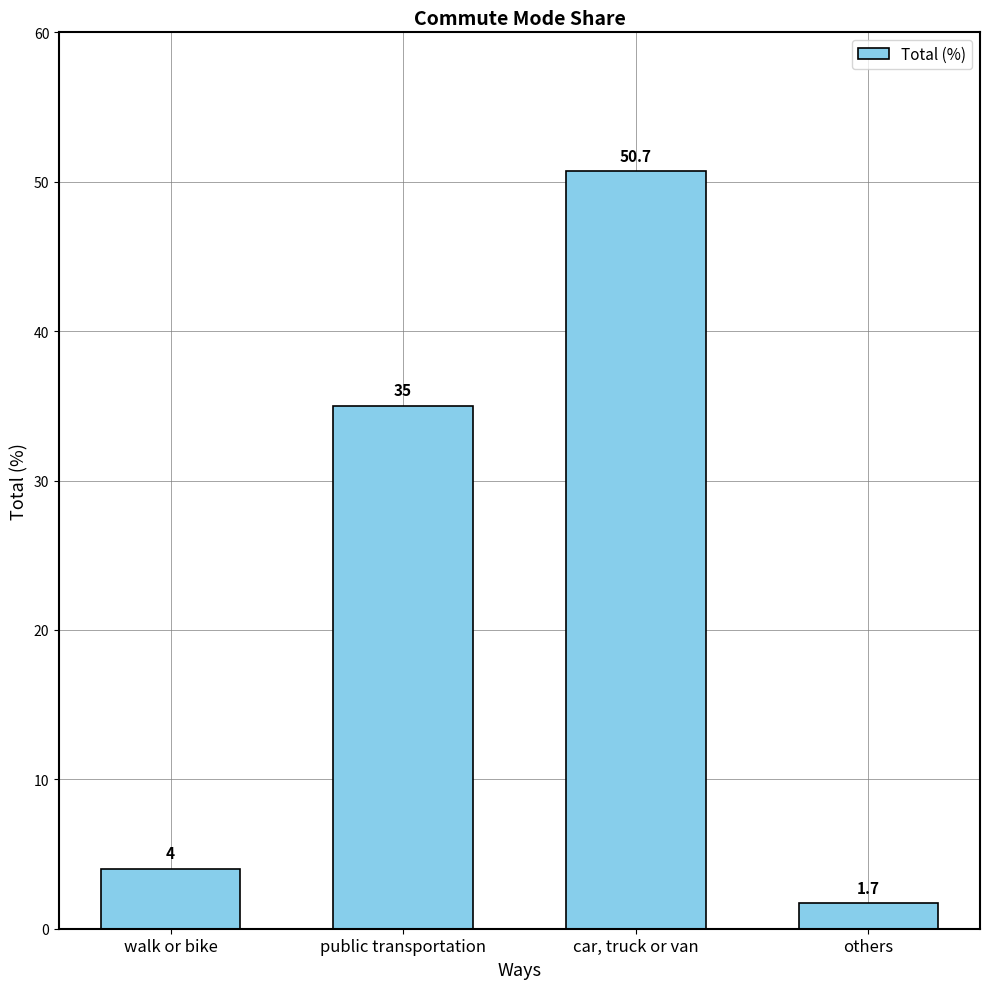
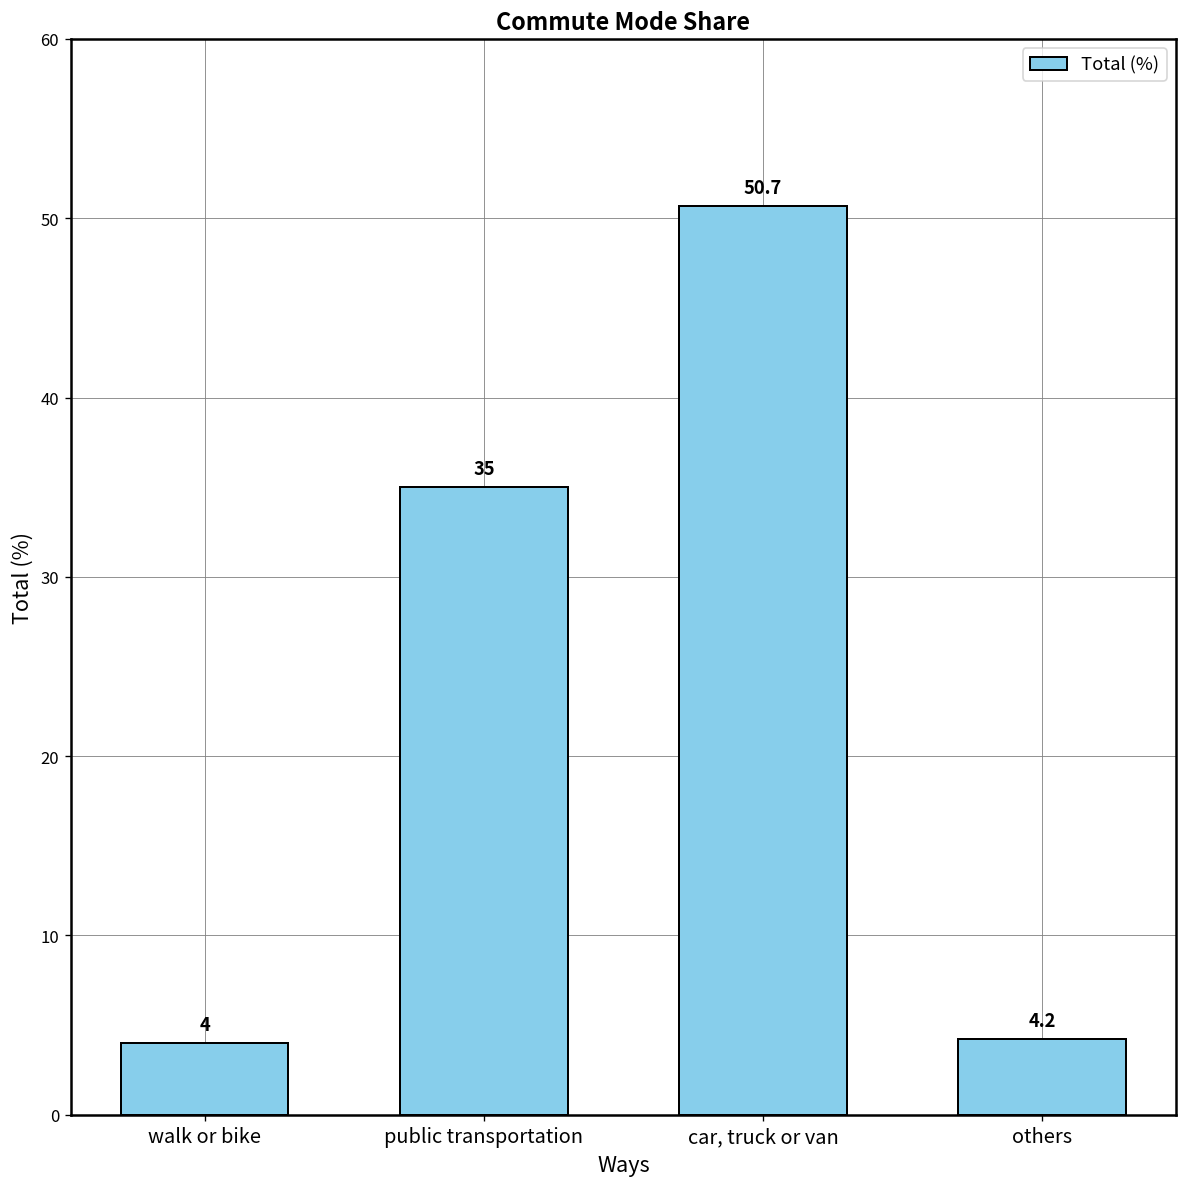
others: 1.7 -> 4.2
